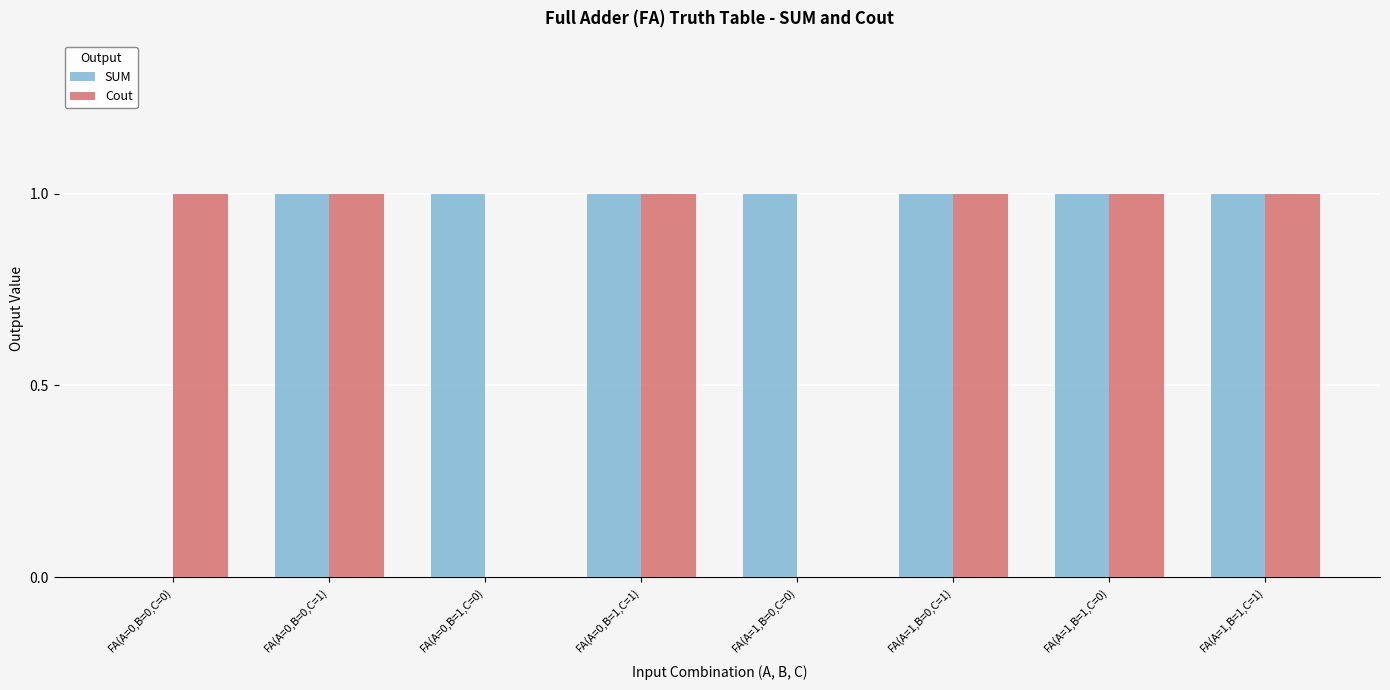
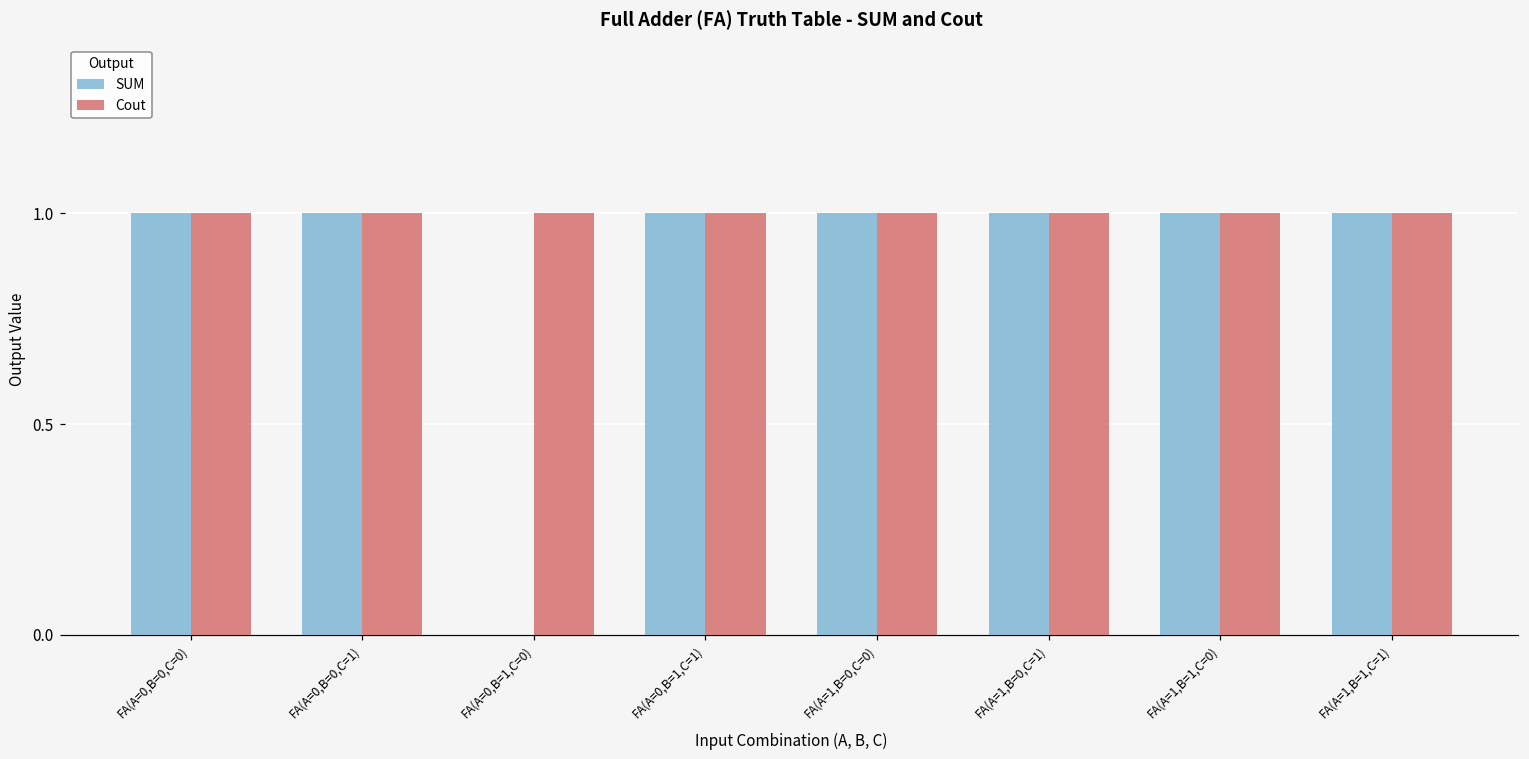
SUM, FA(A=0,B=0,C=0): 0 -> 1
SUM, FA(A=0,B=1,C=0): 1 -> 0
Cout, FA(A=0,B=1,C=0): 0 -> 1
Cout, FA(A=1,B=0,C=0): 0 -> 1
